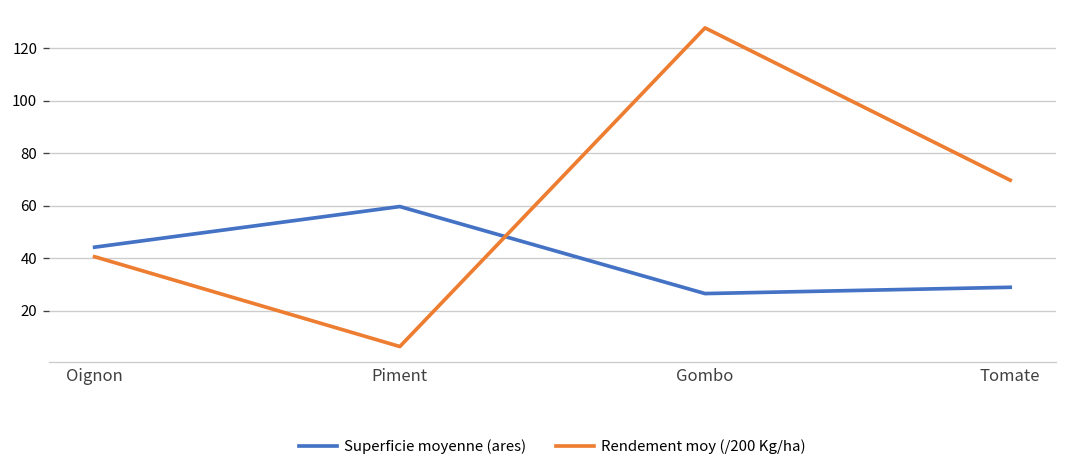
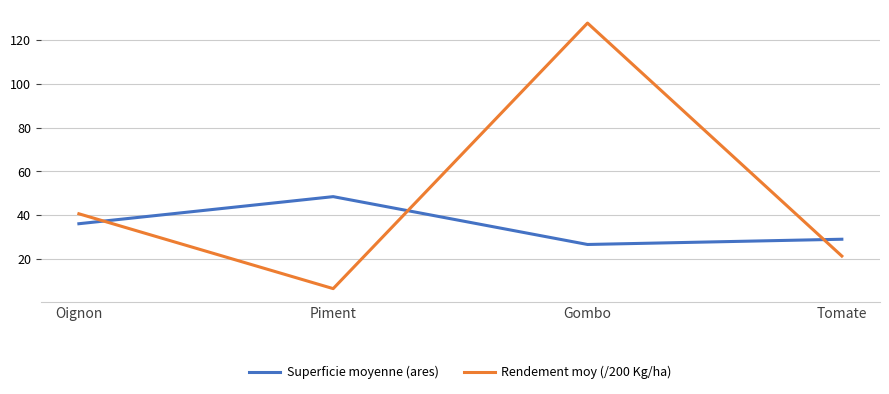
Superficie moyenne (ares), Oignon: 44 -> 36
Superficie moyenne (ares), Piment: 60 -> 48
Rendement moy (/200 Kg/ha), Tomate: 70 -> 21
